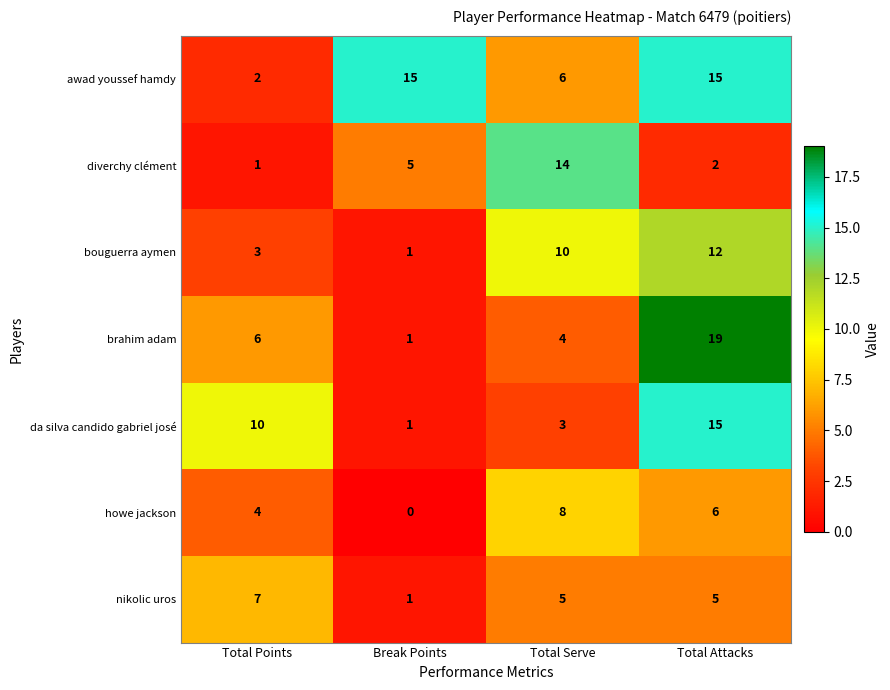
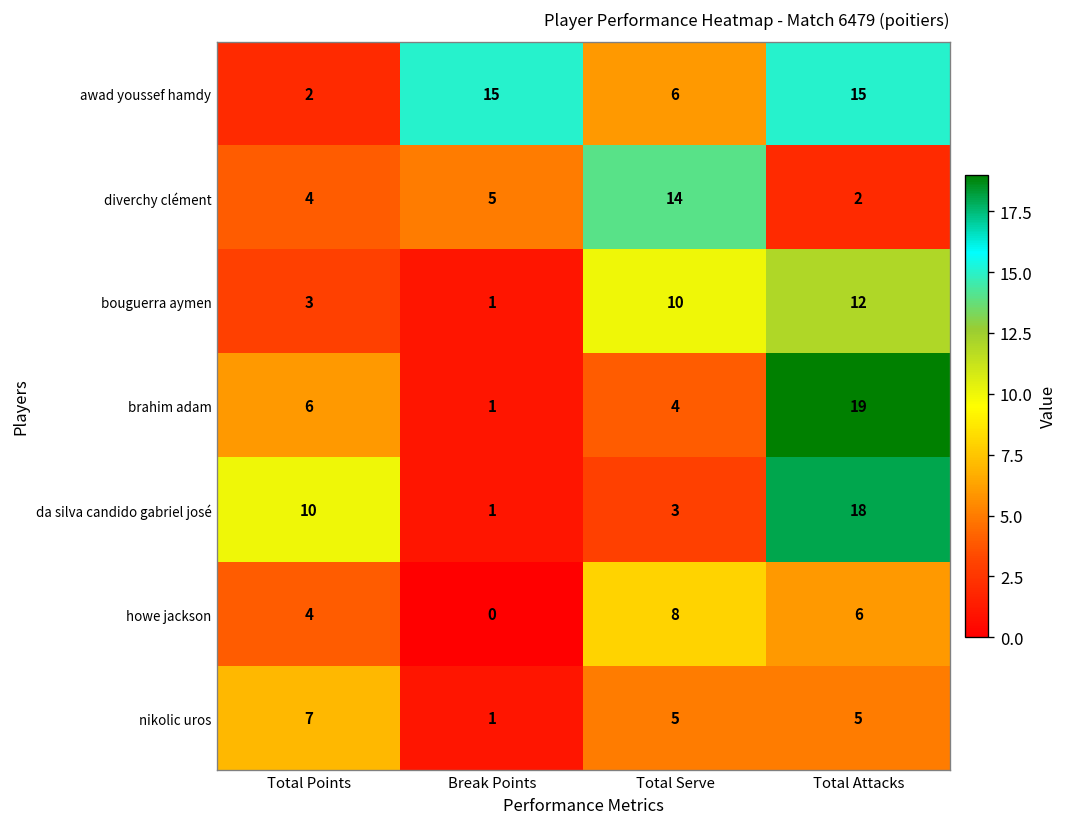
diverchy clément, Total Points: 1 -> 4
da silva candido gabriel josé, Total Attacks: 15 -> 18
